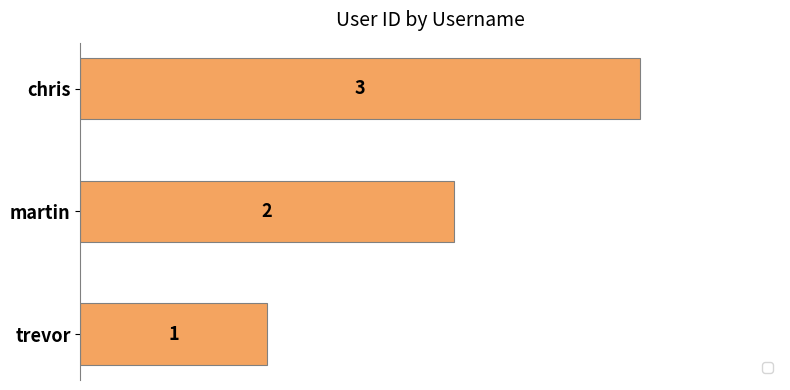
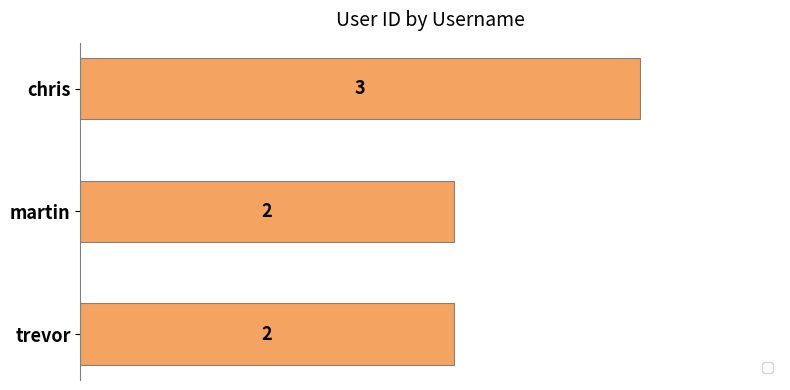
trevor: 1 -> 2
